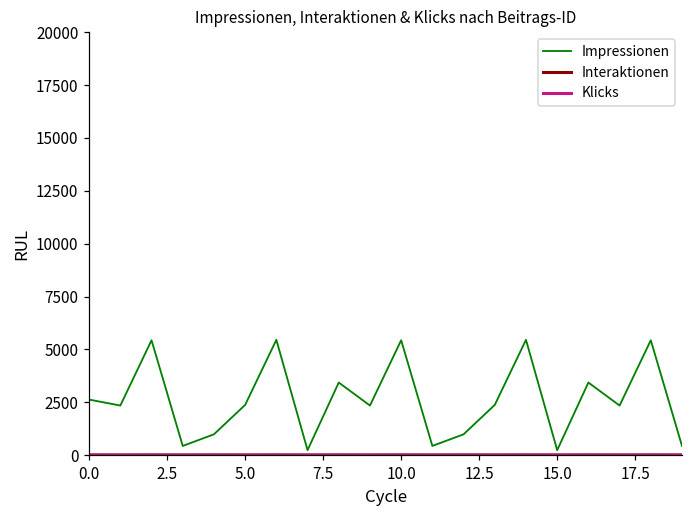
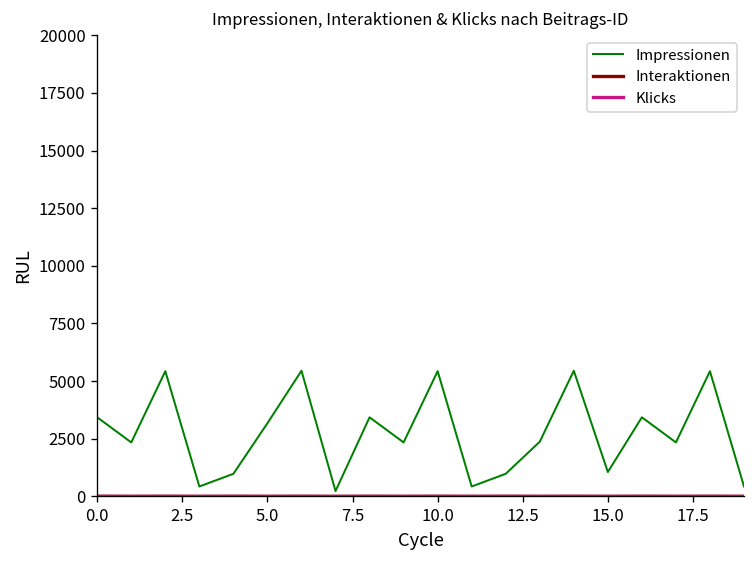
Impressionen, 0.0: 2600 -> 3400
Impressionen, 5.0: 2400 -> 3200
Impressionen, 15.0: 200 -> 1100
